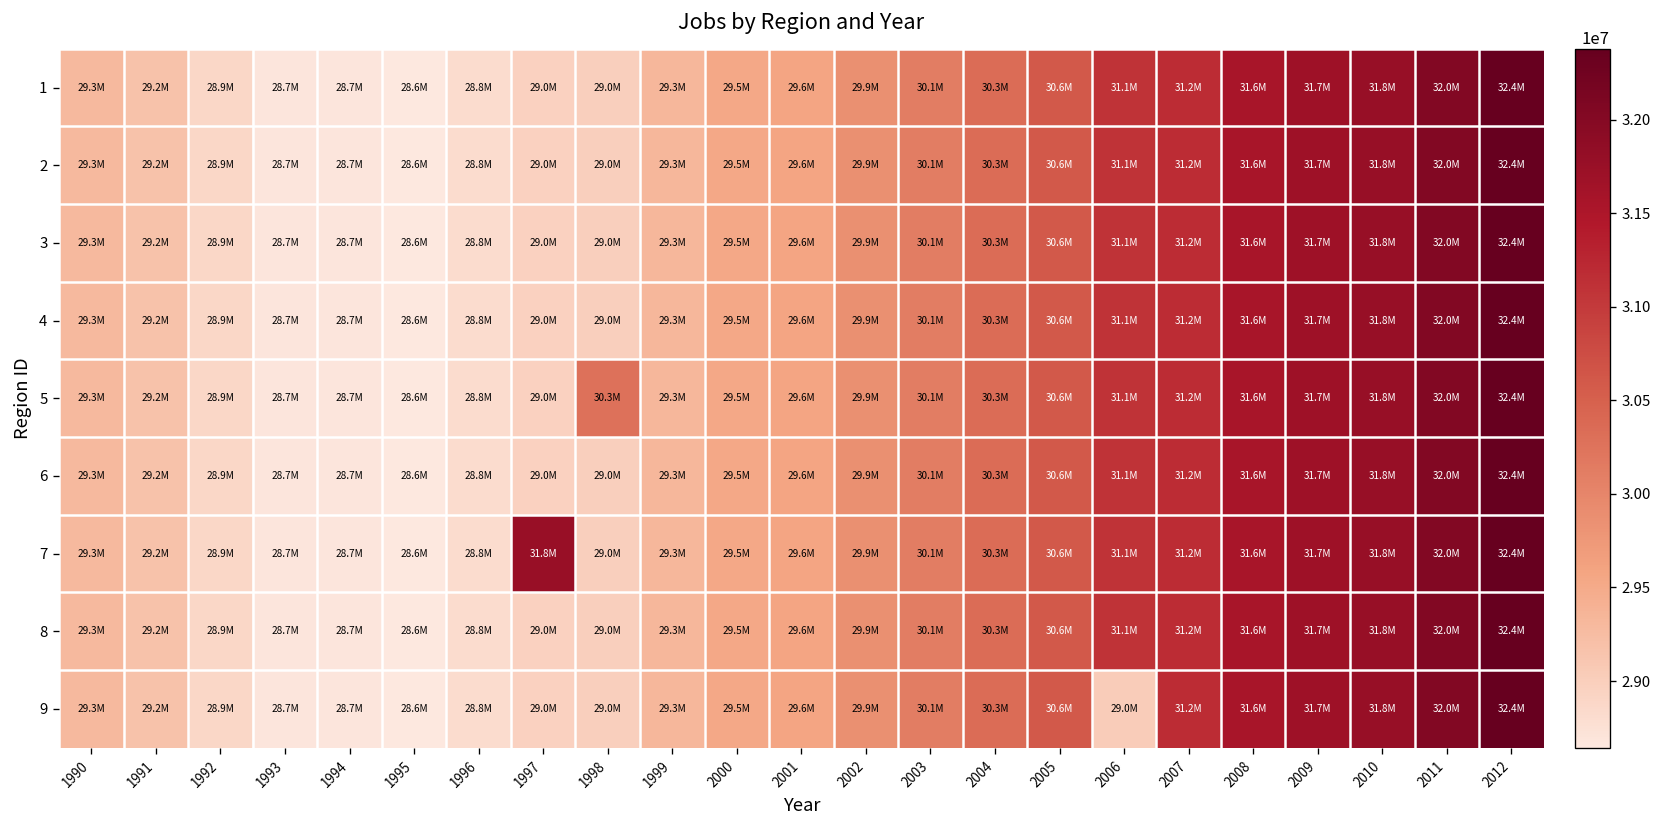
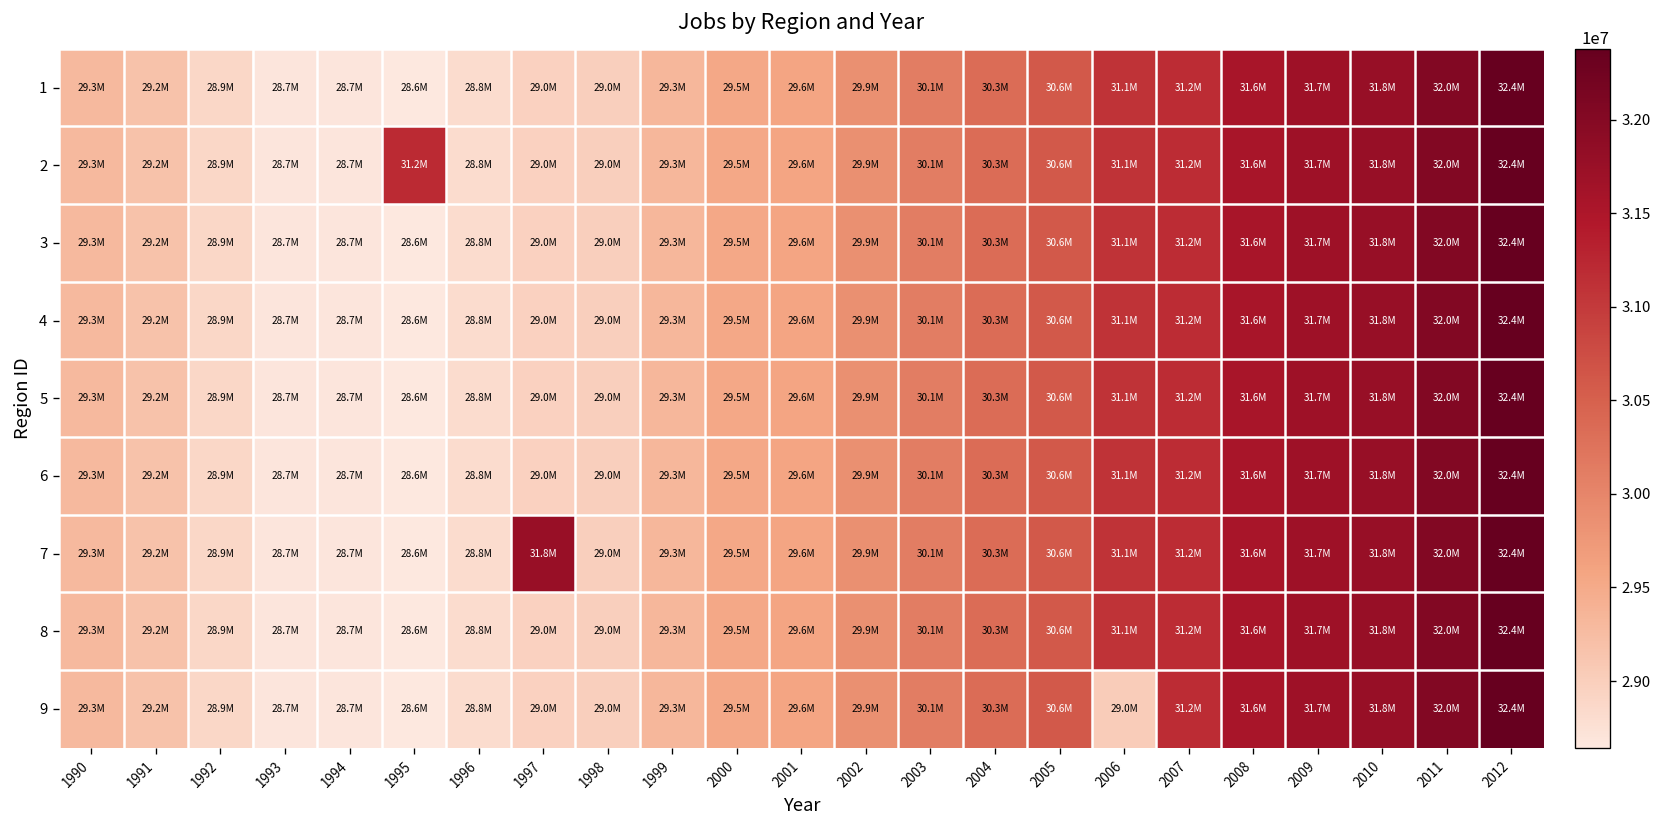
2, 1995: 28.6M -> 31.2M
5, 1998: 30.3M -> 29.0M
